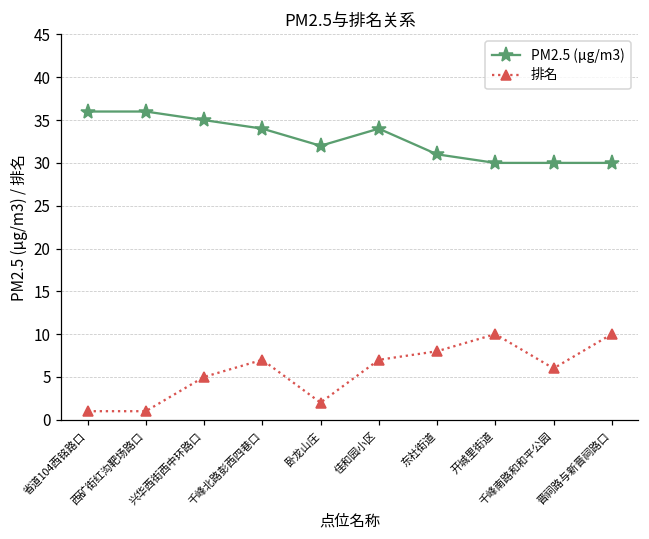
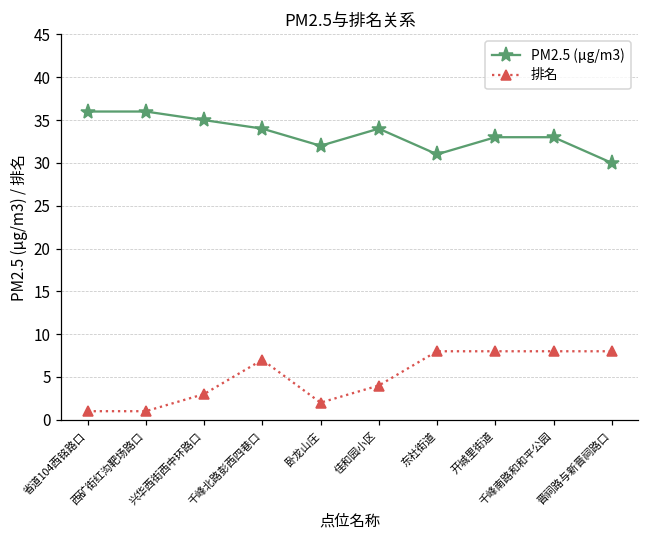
排名, 兴华西街西中环路口: 5 -> 3
排名, 佳和园小区: 7 -> 4
PM2.5 (μg/m3), 开城里街道: 30 -> 33
排名, 开城里街道: 10 -> 8
PM2.5 (μg/m3), 千峰南路和和平公园: 30 -> 33
排名, 千峰南路和和平公园: 6 -> 8
排名, 晋祠路与新晋祠路口: 10 -> 8
